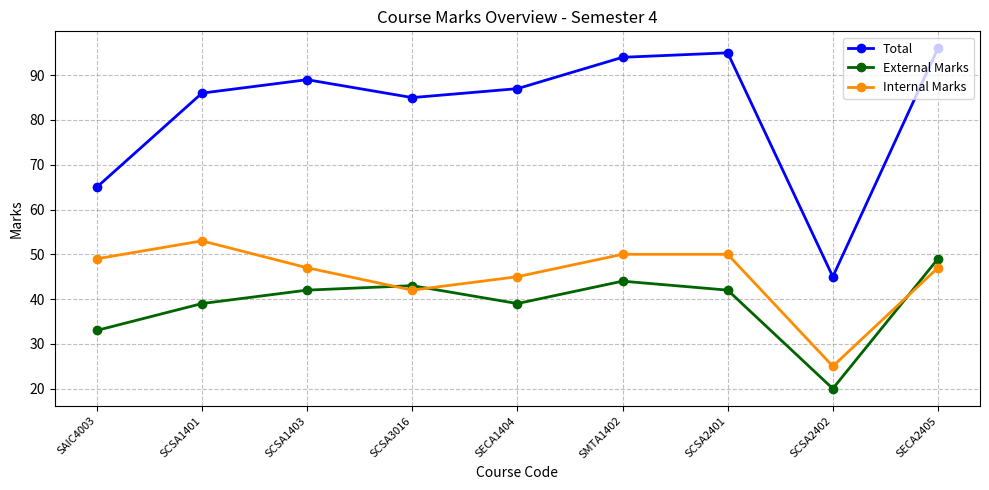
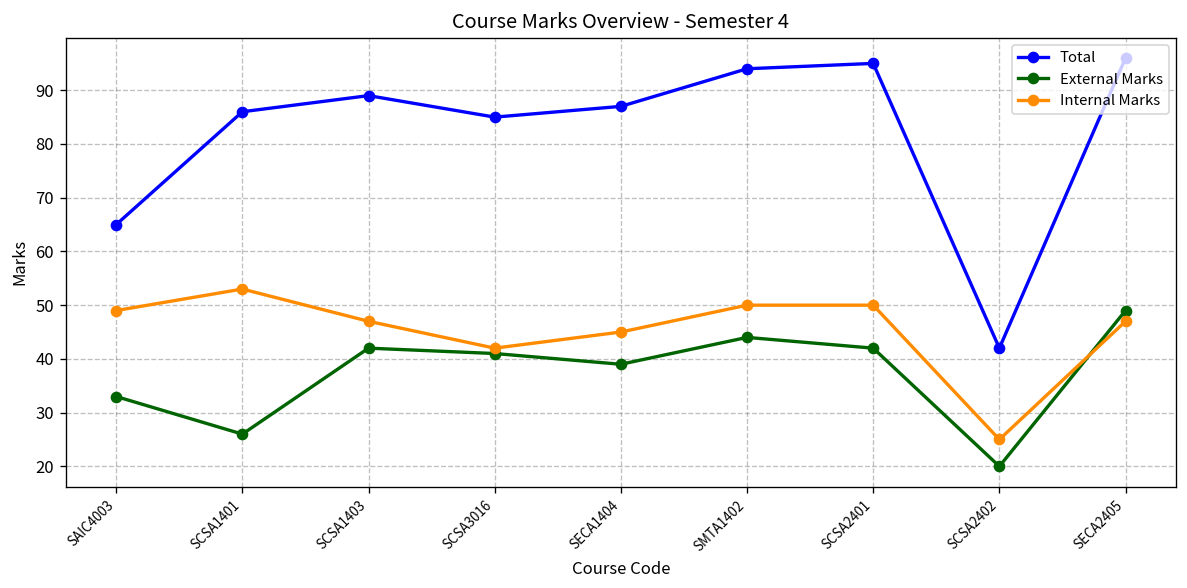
External Marks, SCSA1401: 39 -> 26
External Marks, SCSA3016: 43 -> 41
Total, SCSA2402: 45 -> 42
